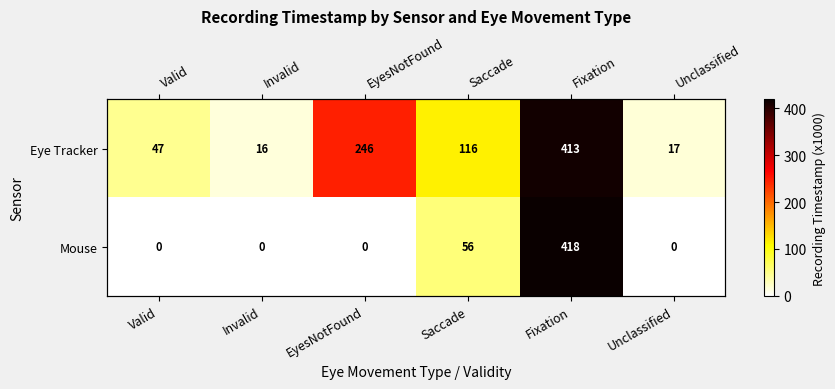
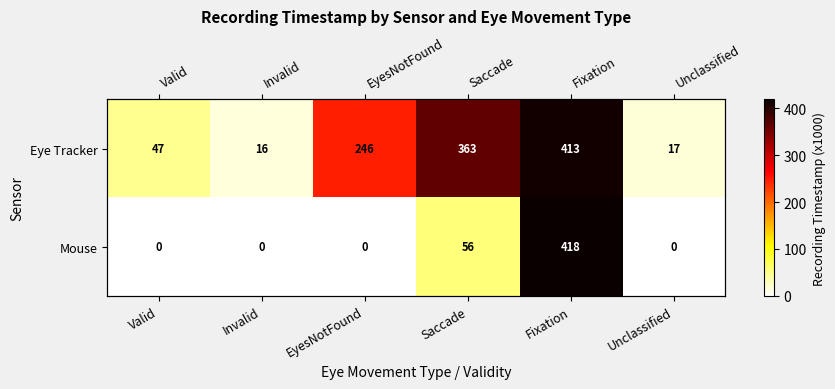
Eye Tracker, Saccade: 116 -> 363
